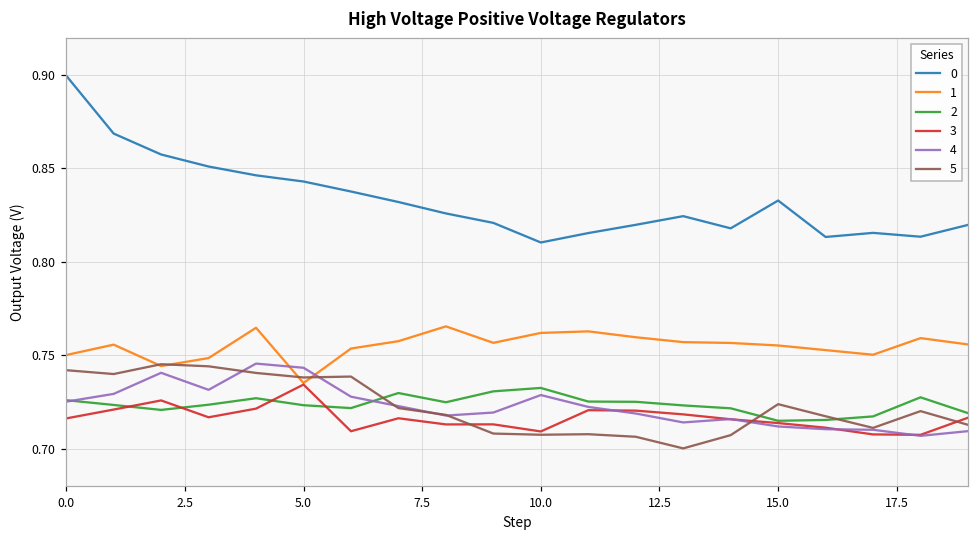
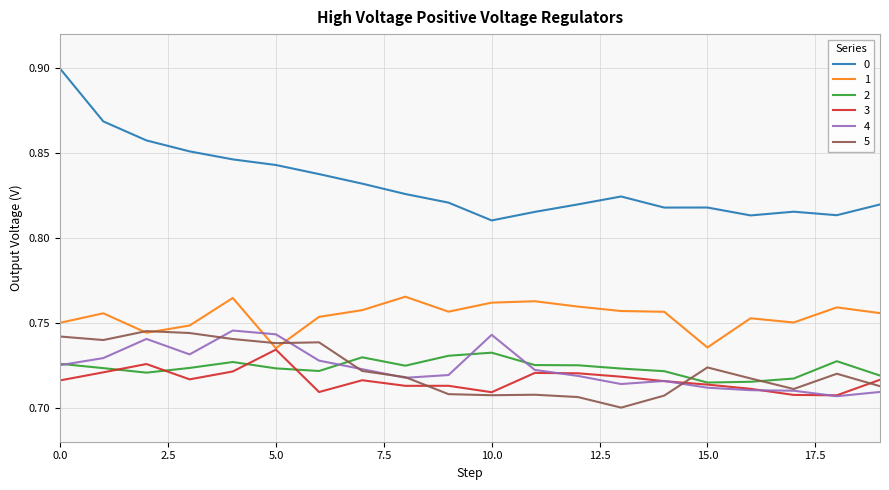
4, 10.0: 0.729 -> 0.743
0, 15.0: 0.833 -> 0.818
1, 15.0: 0.755 -> 0.735
